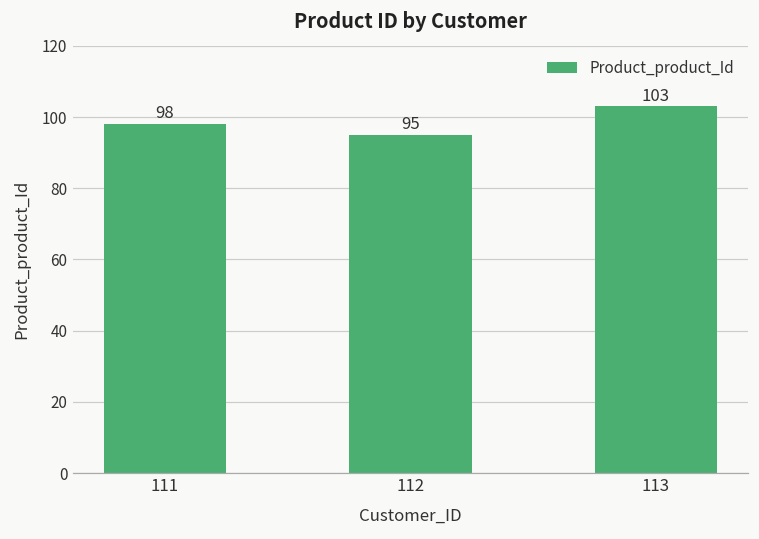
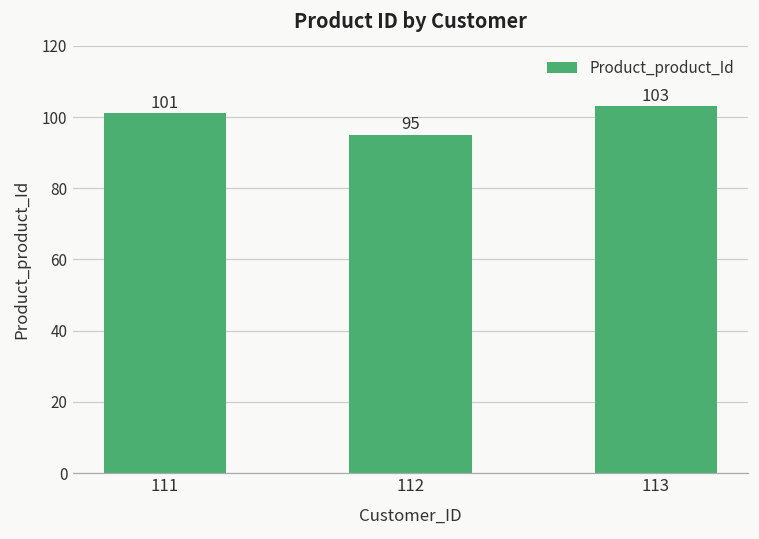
111: 98 -> 101
